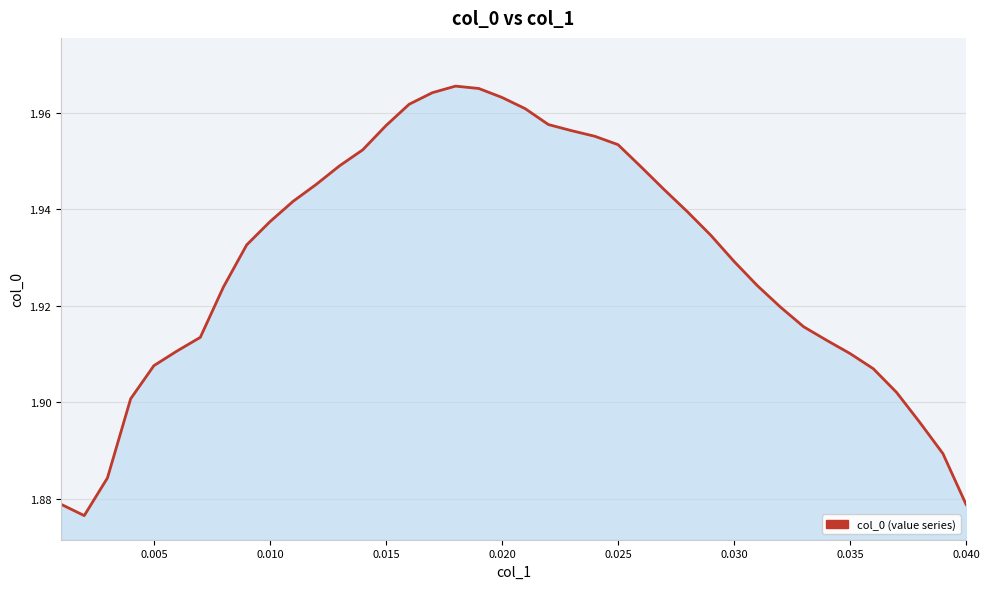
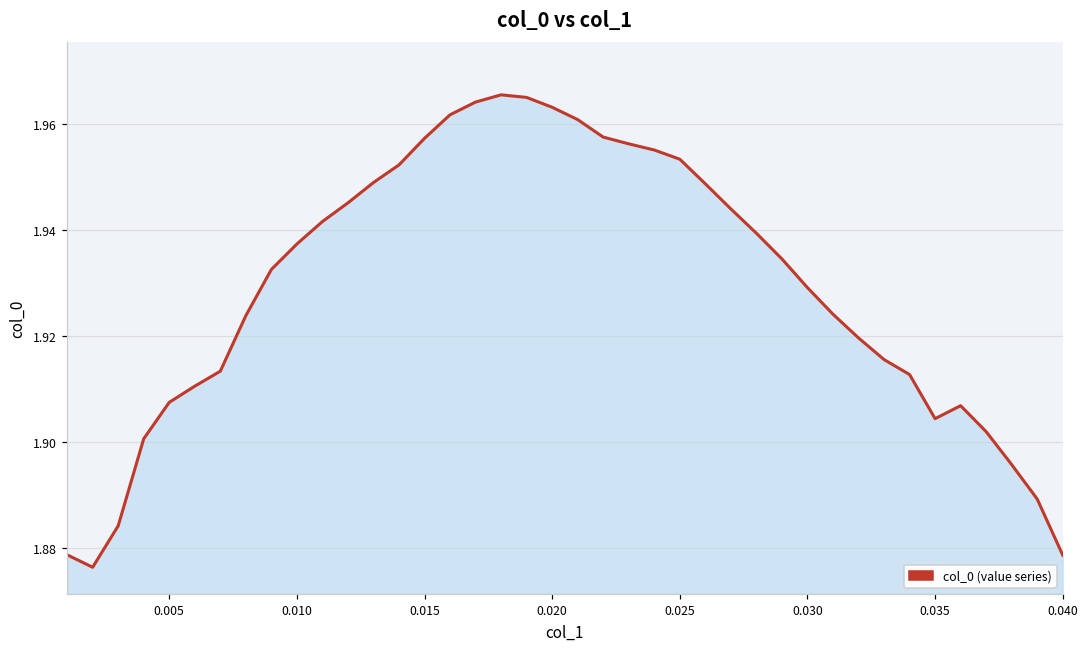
0.035: 1.910 -> 1.904
